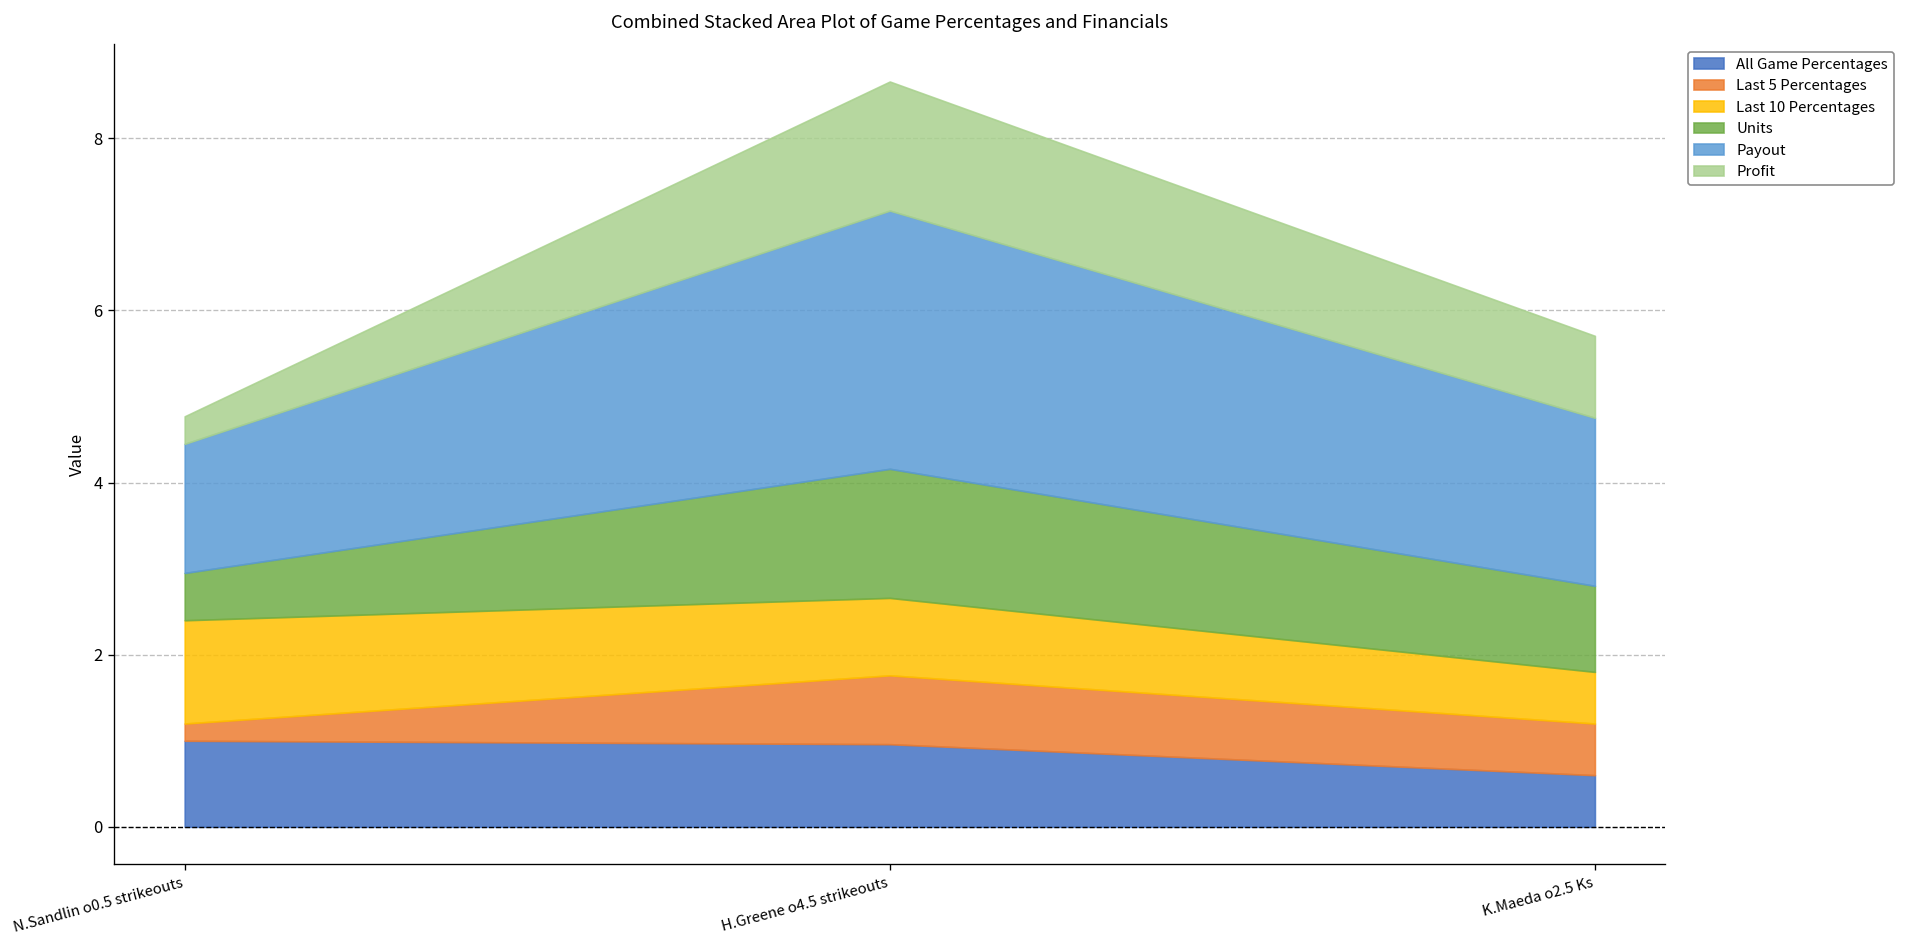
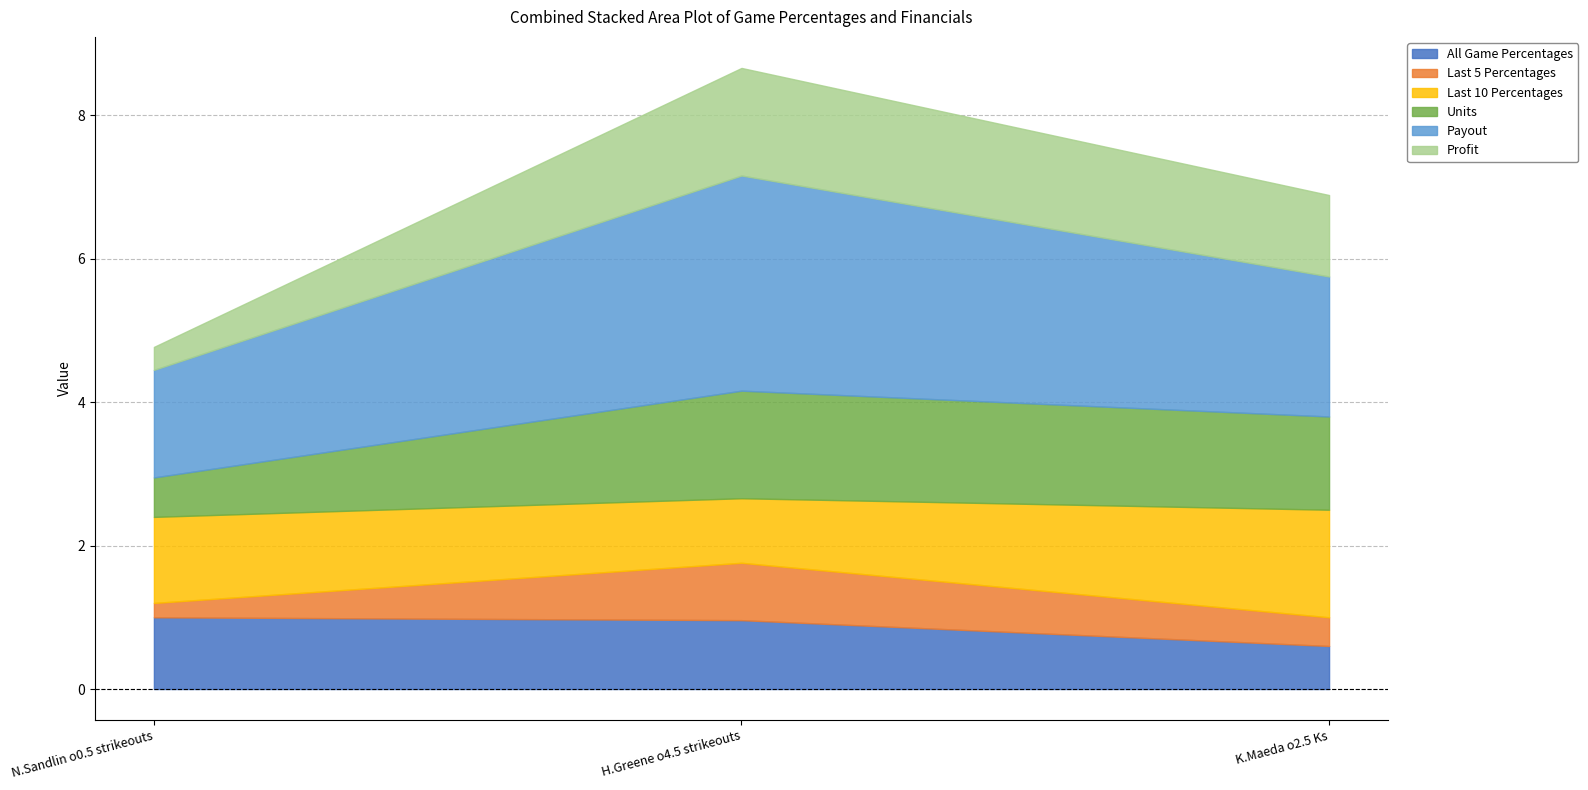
Last 5 Percentages, K.Maeda o2.5 Ks: 0.6 -> 0.4
Last 10 Percentages, K.Maeda o2.5 Ks: 0.6 -> 1.5
Units, K.Maeda o2.5 Ks: 1.0 -> 1.3
Profit, K.Maeda o2.5 Ks: 1.0 -> 1.1
